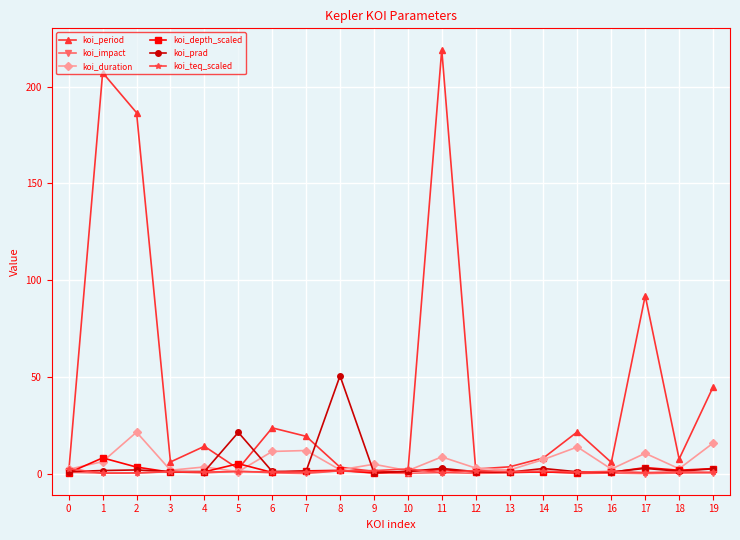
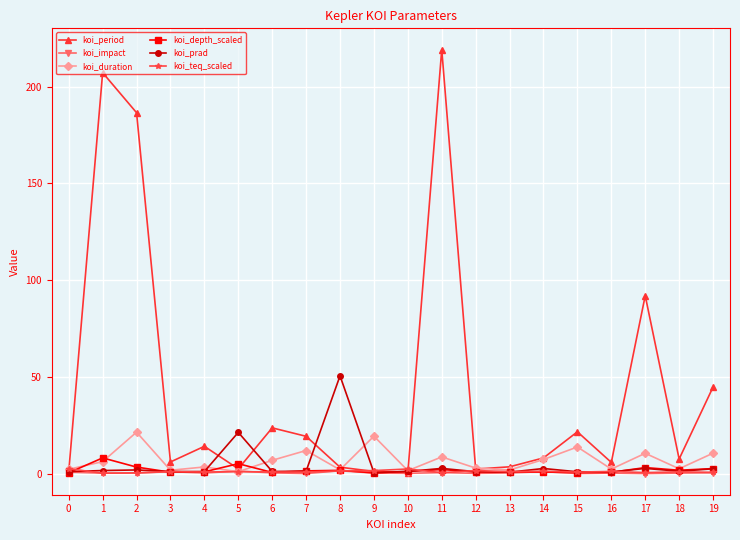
koi_duration, 6: 11 -> 7
koi_duration, 9: 5 -> 19
koi_duration, 19: 16 -> 11
